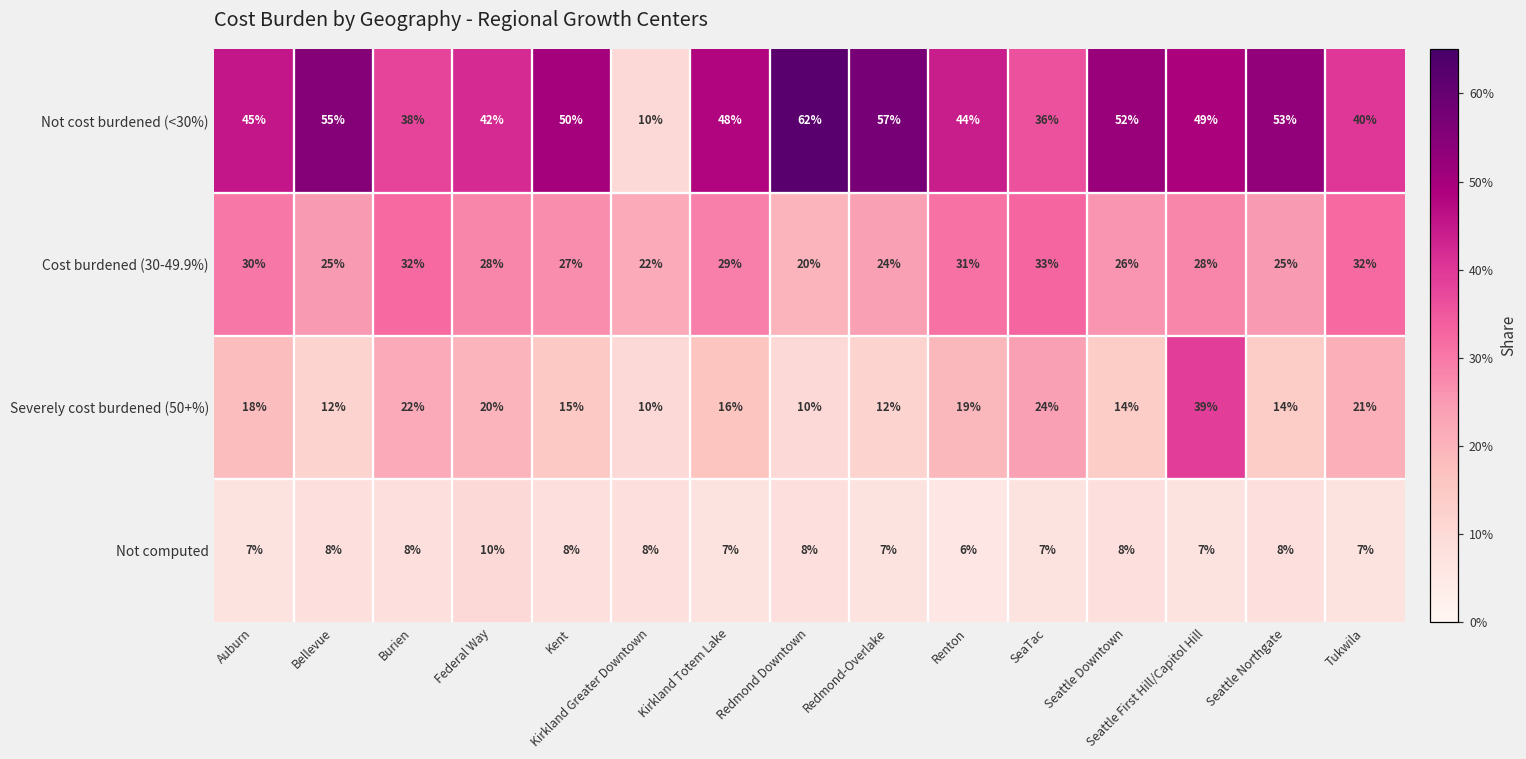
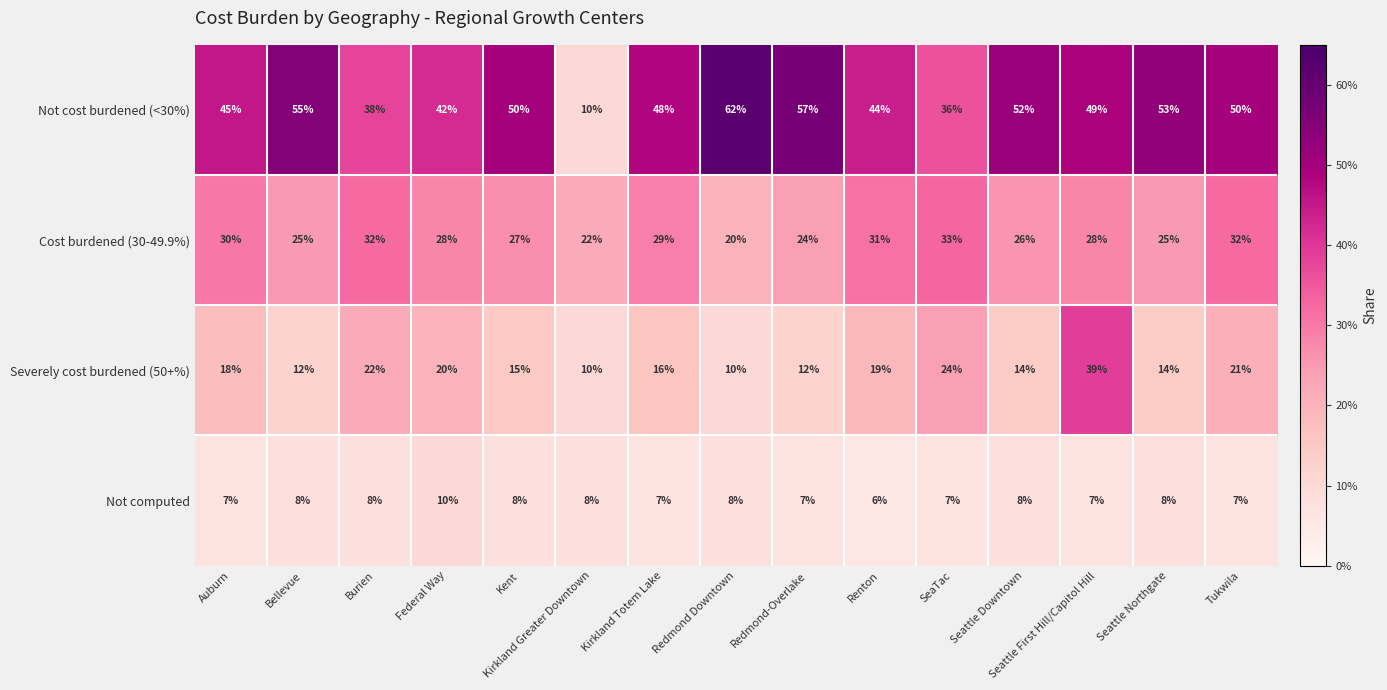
Not cost burdened (<30%), Tukwila: 40% -> 50%
